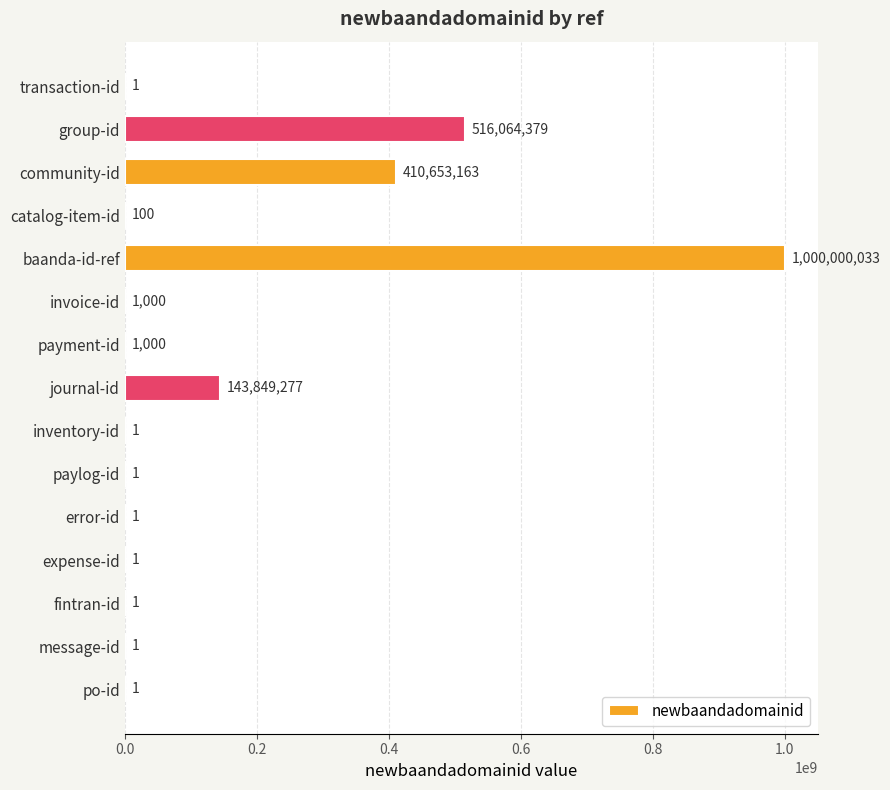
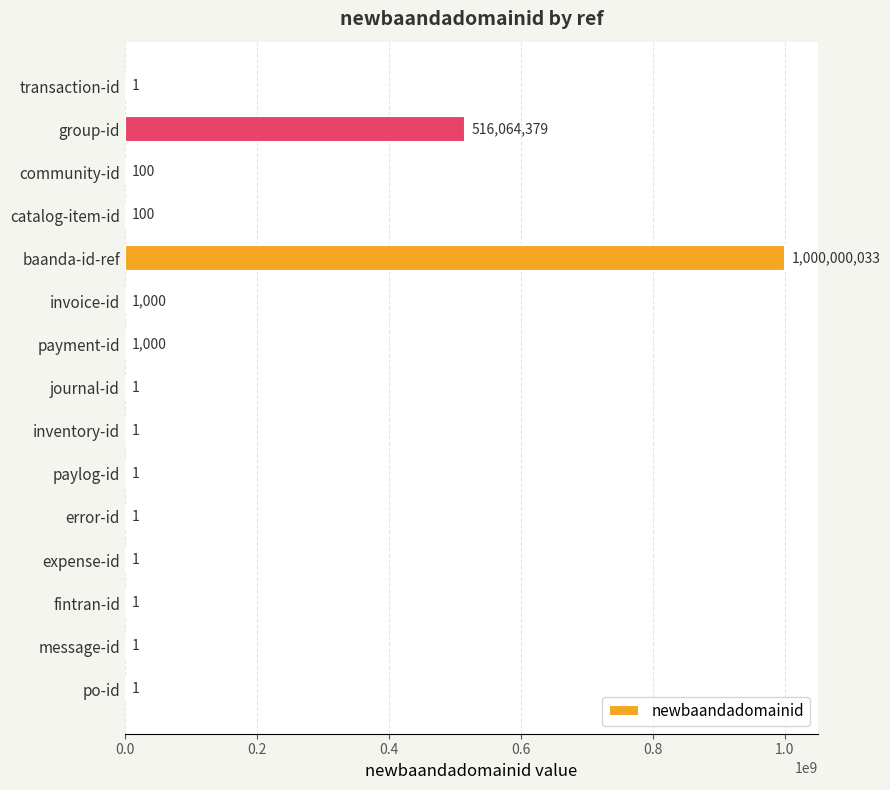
community-id: 410,653,163 -> 100
journal-id: 143,849,277 -> 1
